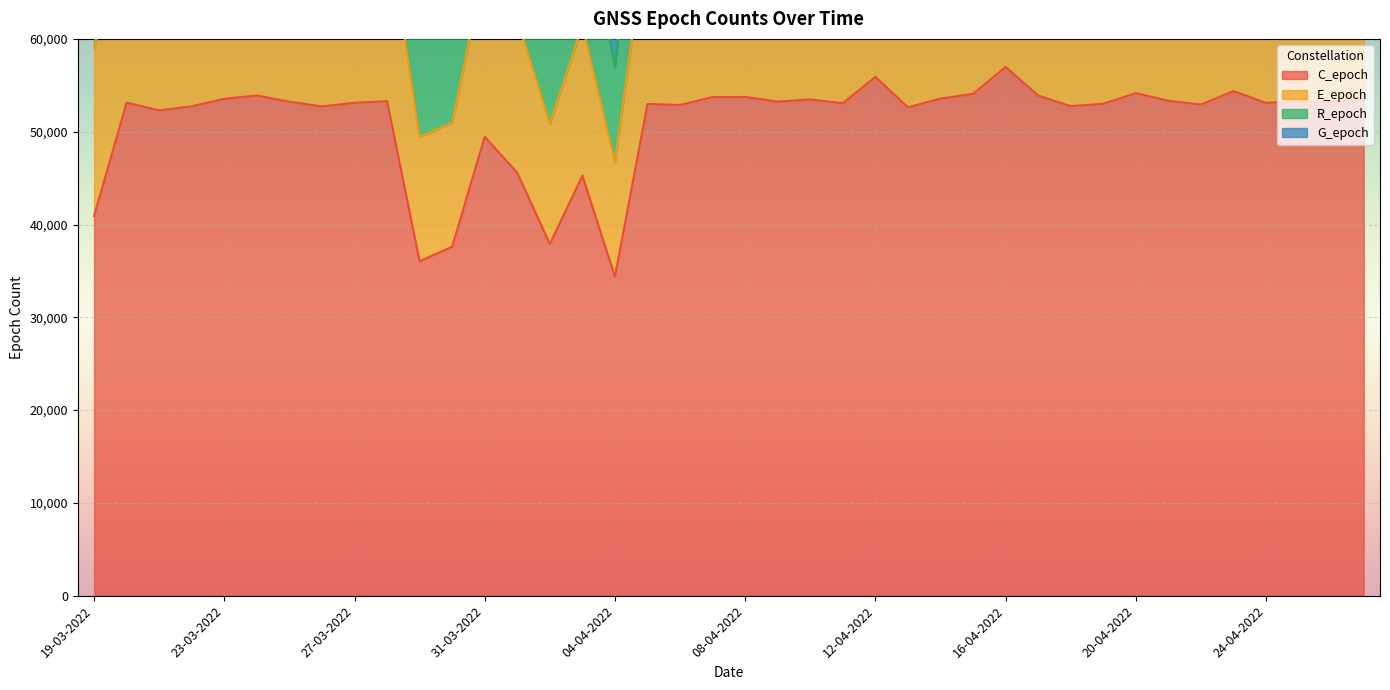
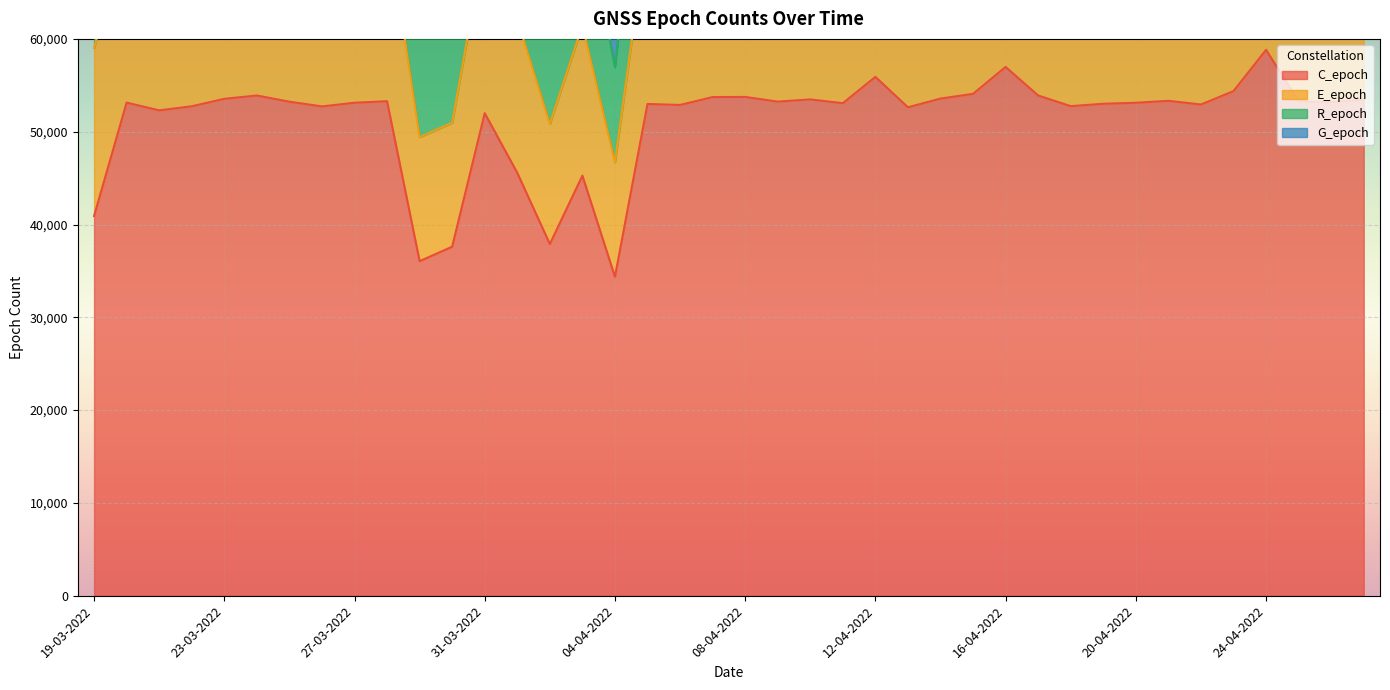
C_epoch, 31-03-2022: 49,000 -> 52,000
C_epoch, 20-04-2022: 54,000 -> 53,000
C_epoch, 24-04-2022: 53,000 -> 59,000
